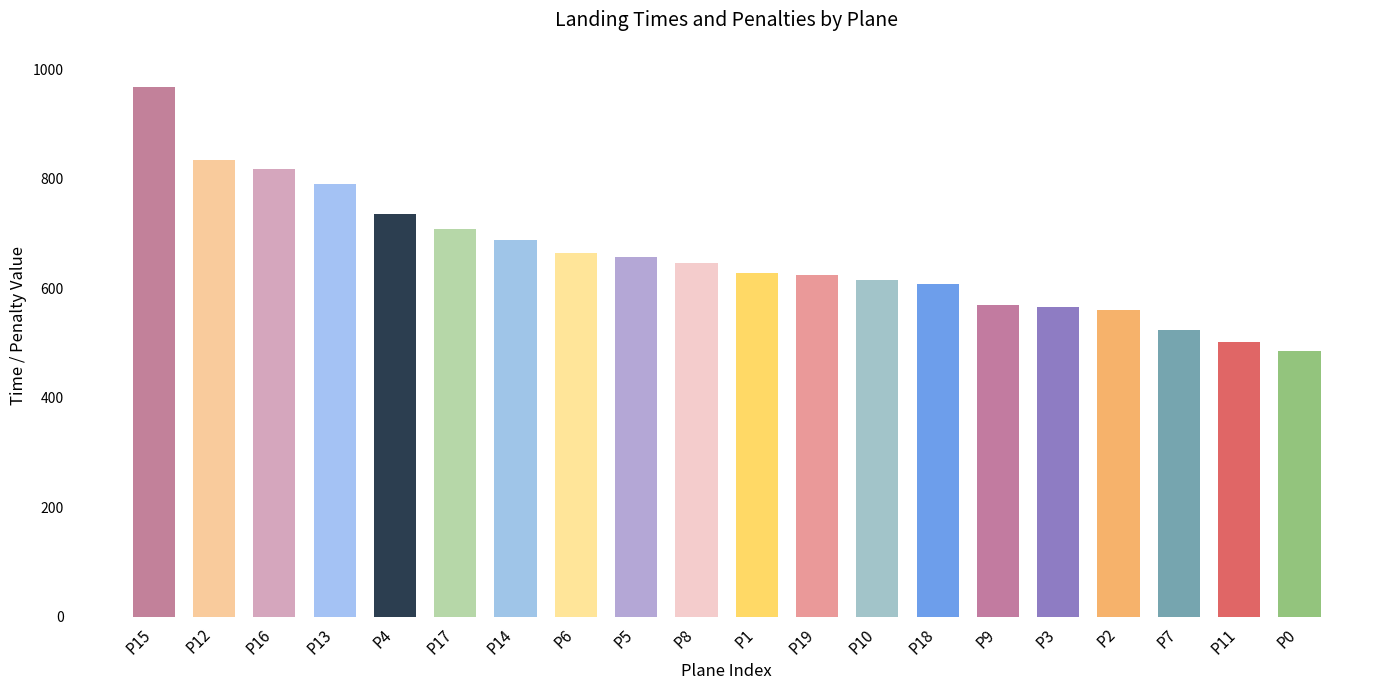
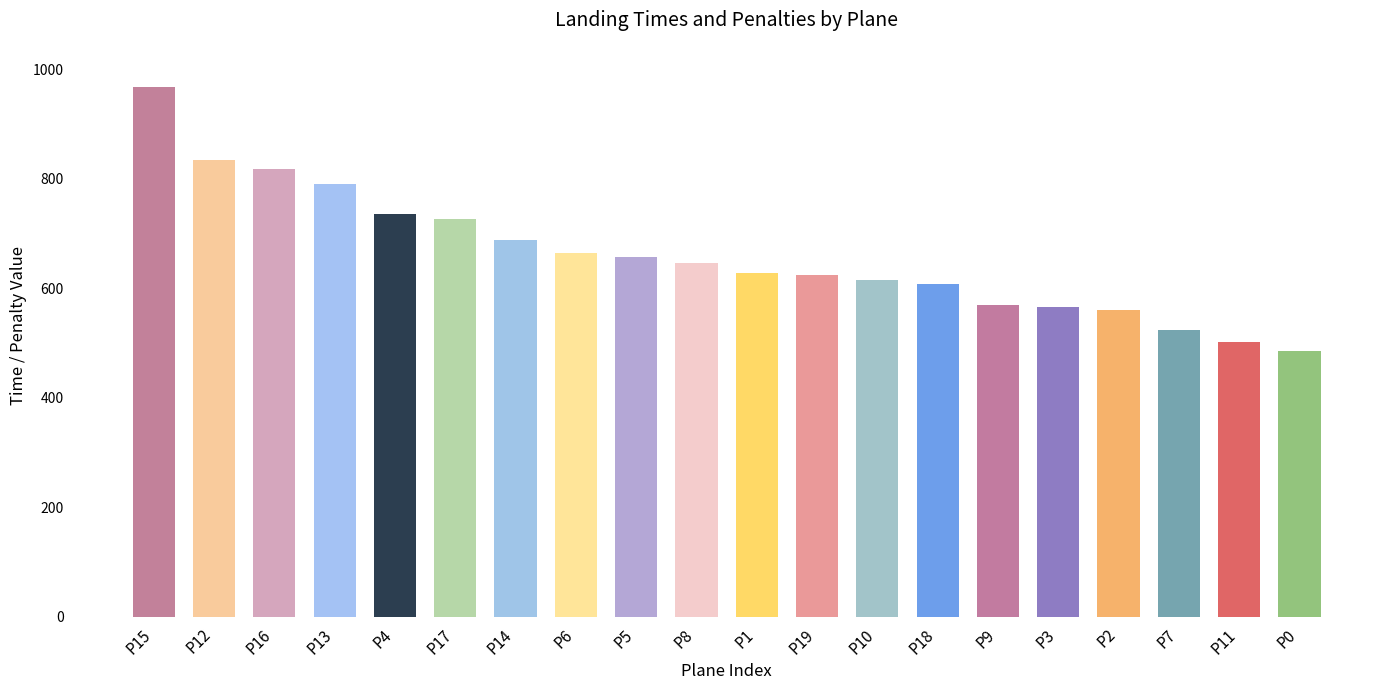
P17: 710 -> 730
